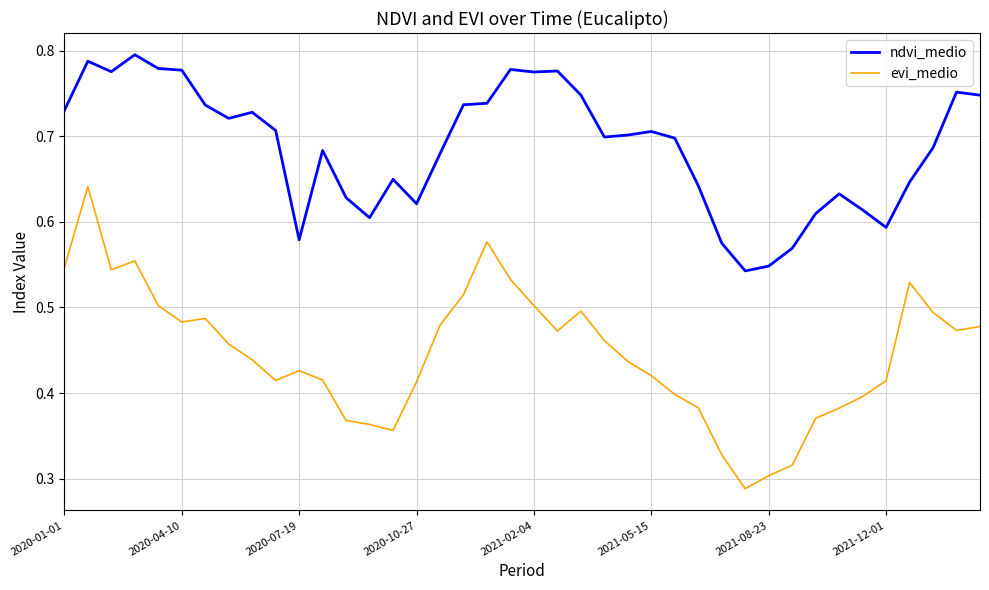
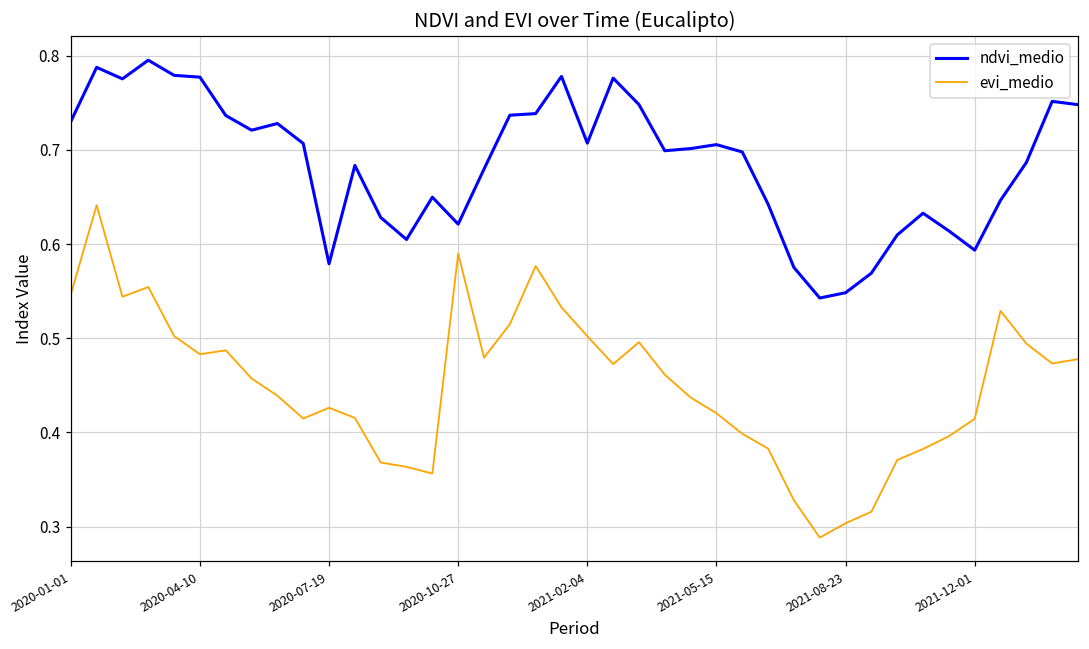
evi_medio, 2020-10-27: 0.41 -> 0.59
ndvi_medio, 2021-02-04: 0.77 -> 0.71
